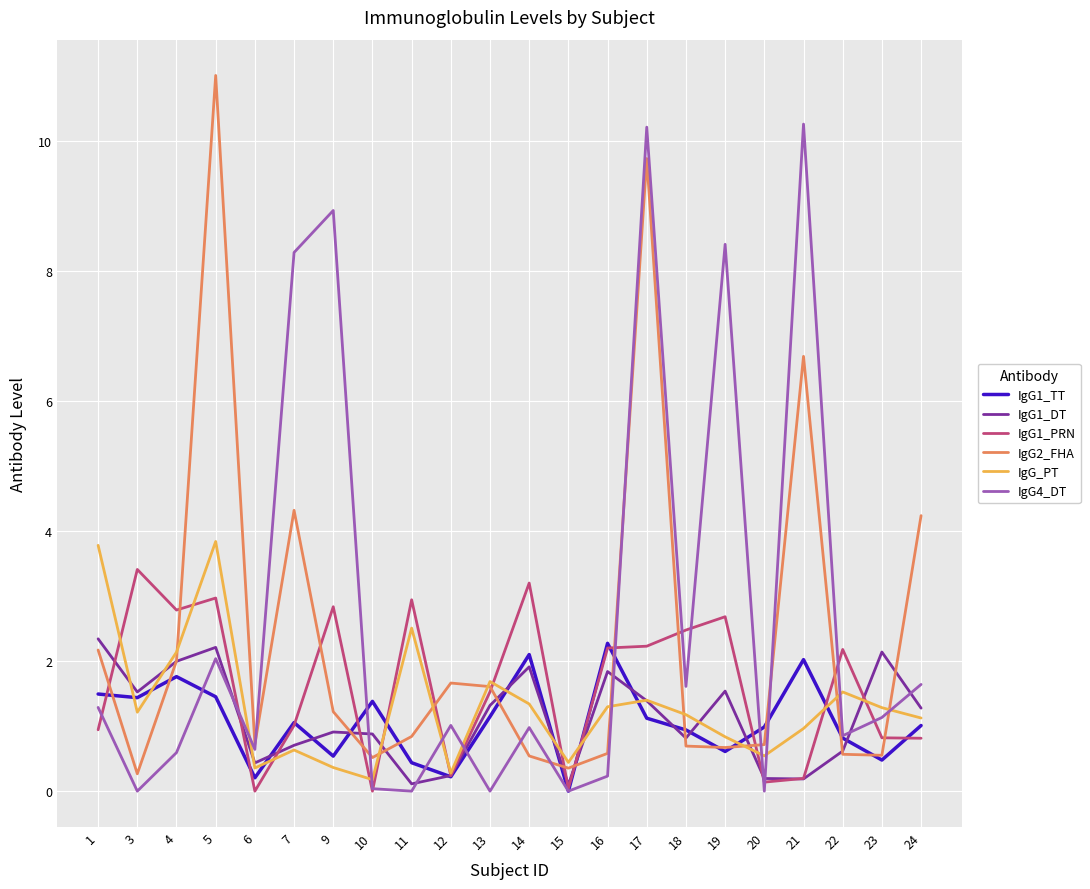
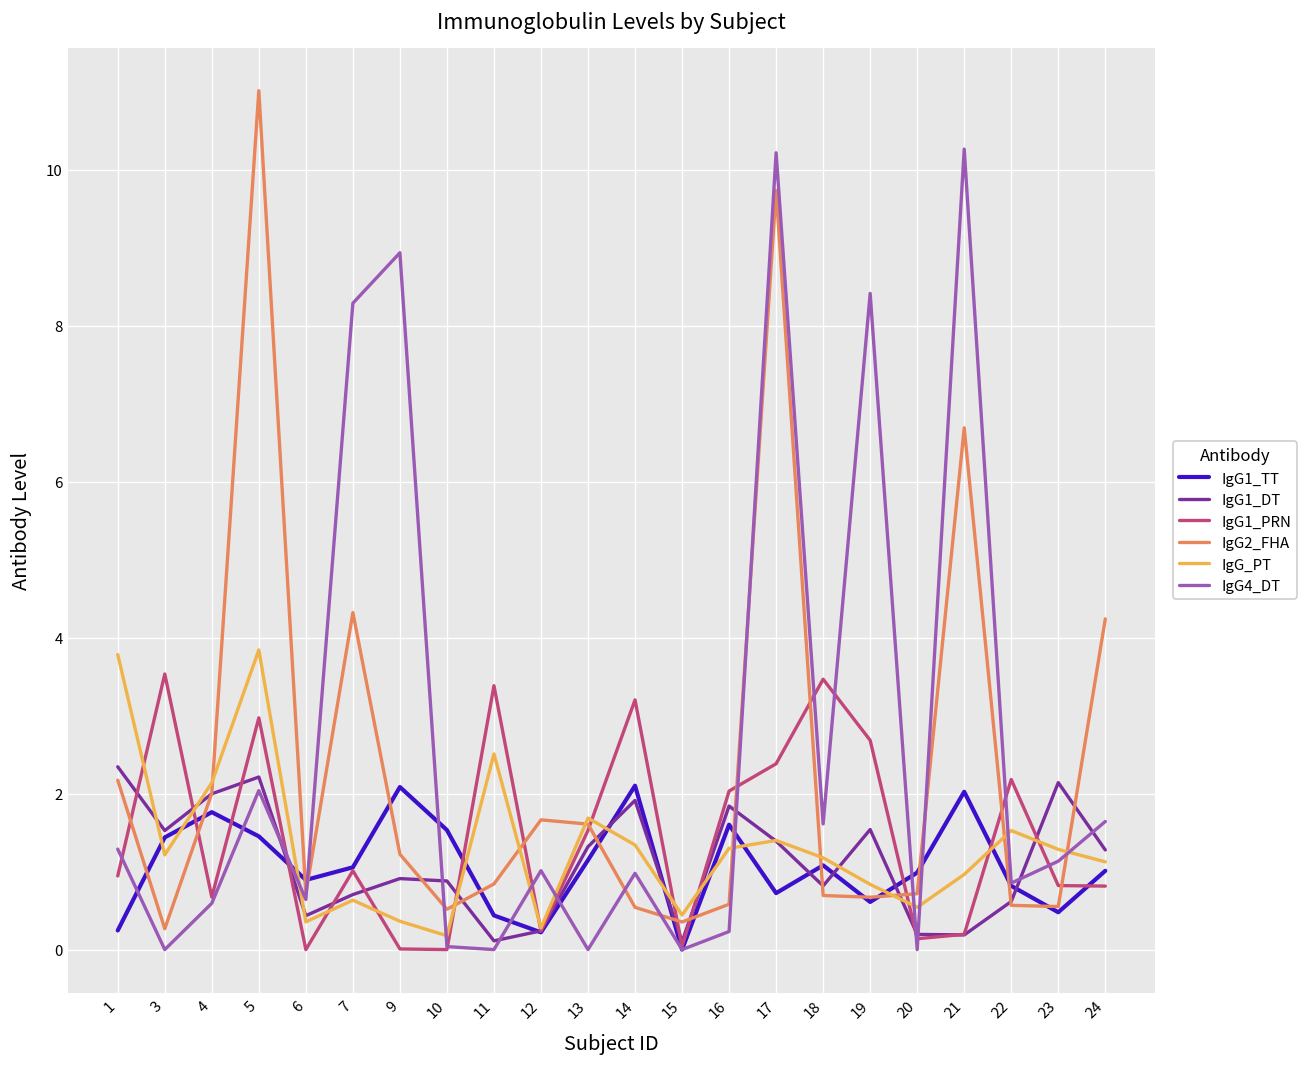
IgG1_TT, 1: 1.5 -> 0.2
IgG1_PRN, 3: 3.4 -> 3.5
IgG1_PRN, 4: 2.8 -> 0.7
IgG1_TT, 6: 0.2 -> 0.9
IgG1_TT, 9: 0.5 -> 2.1
IgG1_PRN, 9: 2.8 -> 0.0
IgG1_TT, 10: 1.4 -> 1.5
IgG1_PRN, 11: 2.9 -> 3.4
IgG1_TT, 16: 2.3 -> 1.6
IgG1_PRN, 16: 2.2 -> 2.0
IgG1_TT, 17: 1.1 -> 0.7
IgG1_PRN, 17: 2.2 -> 2.4
IgG1_TT, 18: 0.9 -> 1.1
IgG1_PRN, 18: 2.5 -> 3.5
